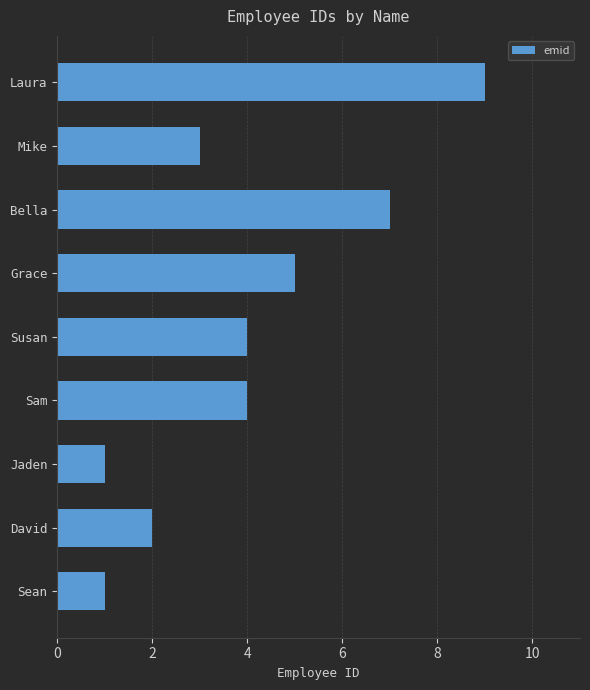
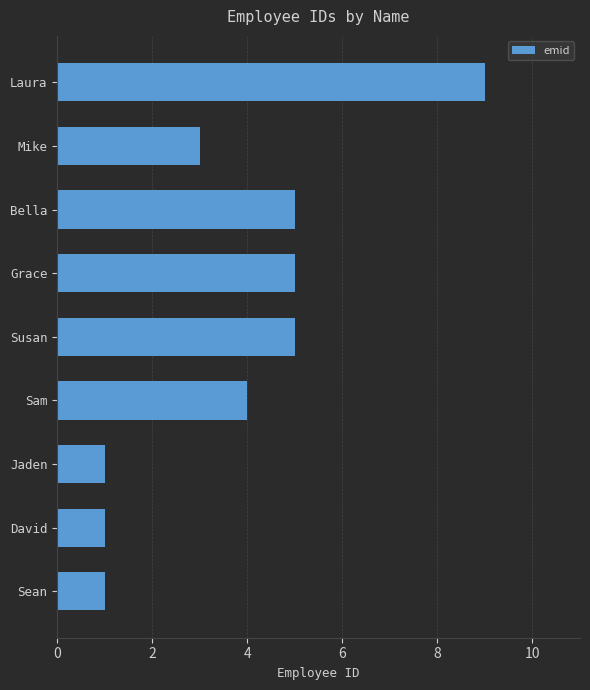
Bella: 7 -> 5
Susan: 4 -> 5
David: 2 -> 1
